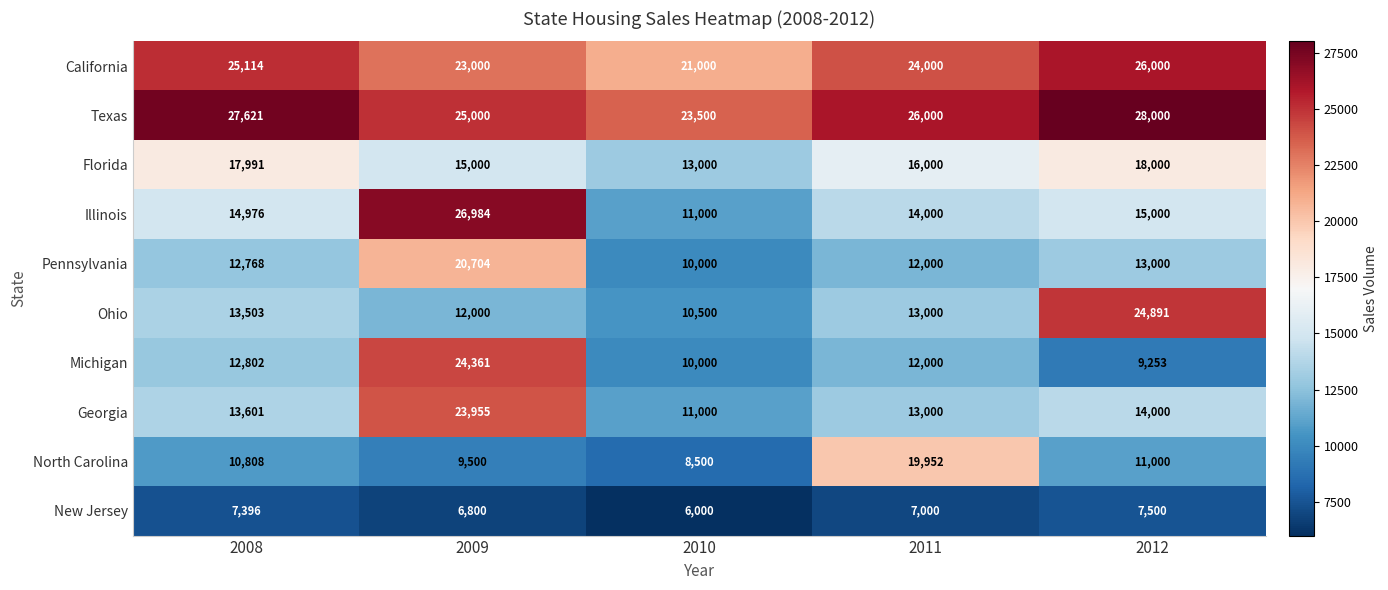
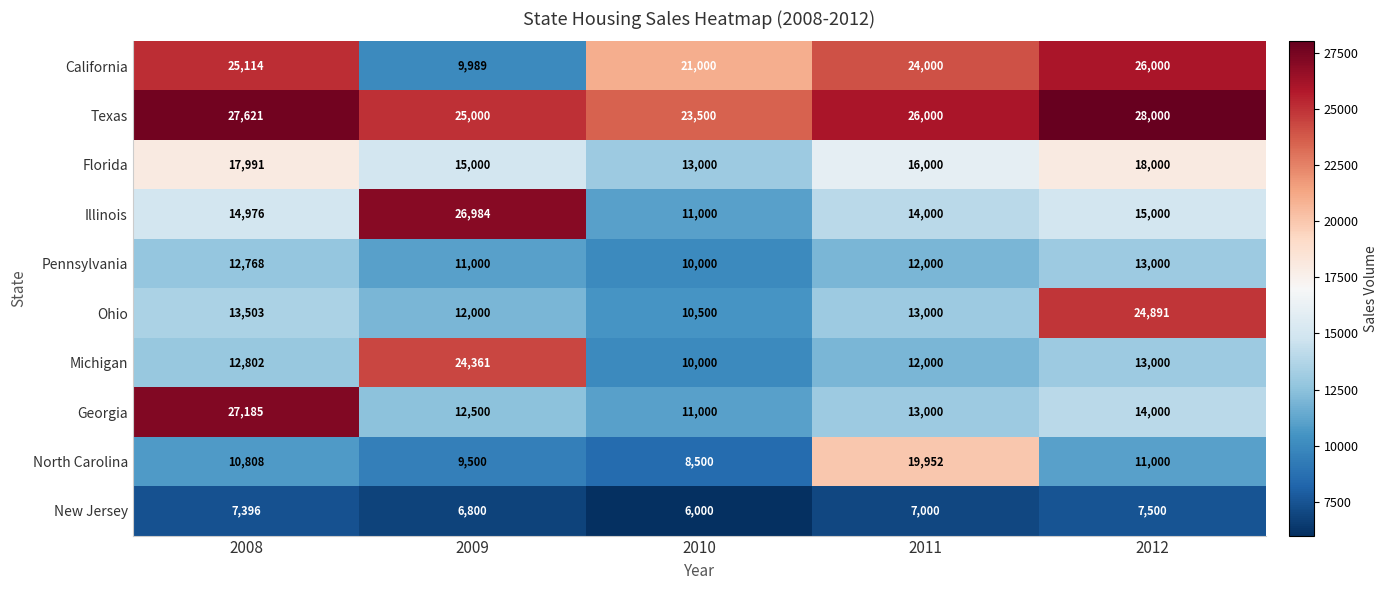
California, 2009: 23,000 -> 9,989
Pennsylvania, 2009: 20,704 -> 11,000
Michigan, 2012: 9,253 -> 13,000
Georgia, 2008: 13,601 -> 27,185
Georgia, 2009: 23,955 -> 12,500
